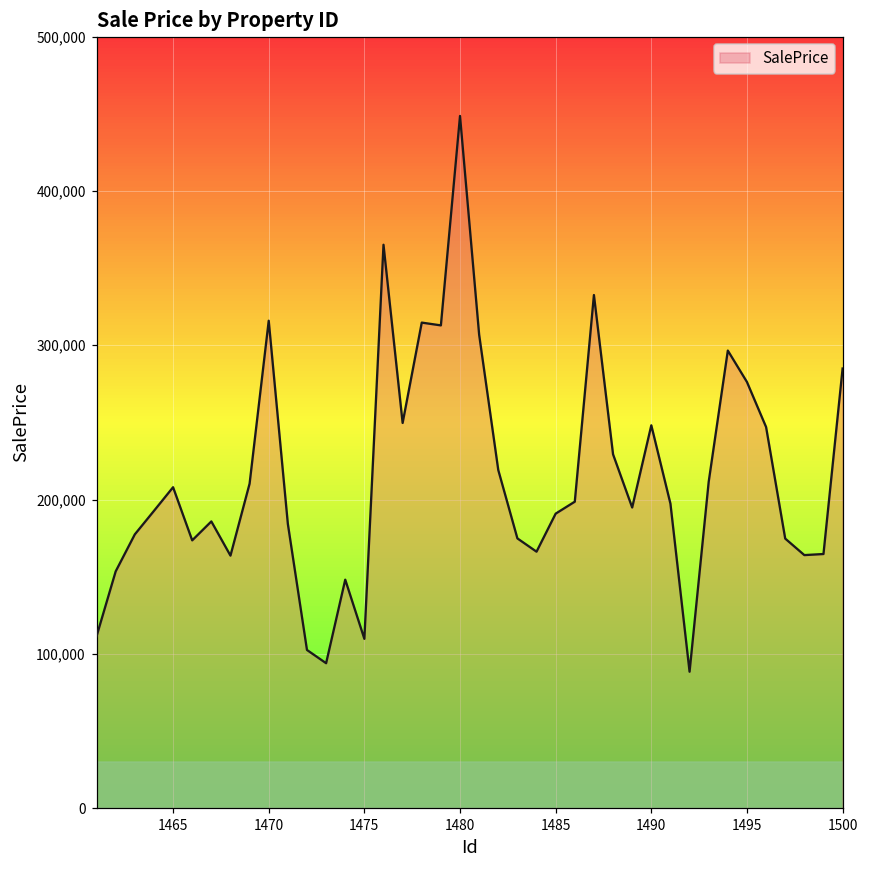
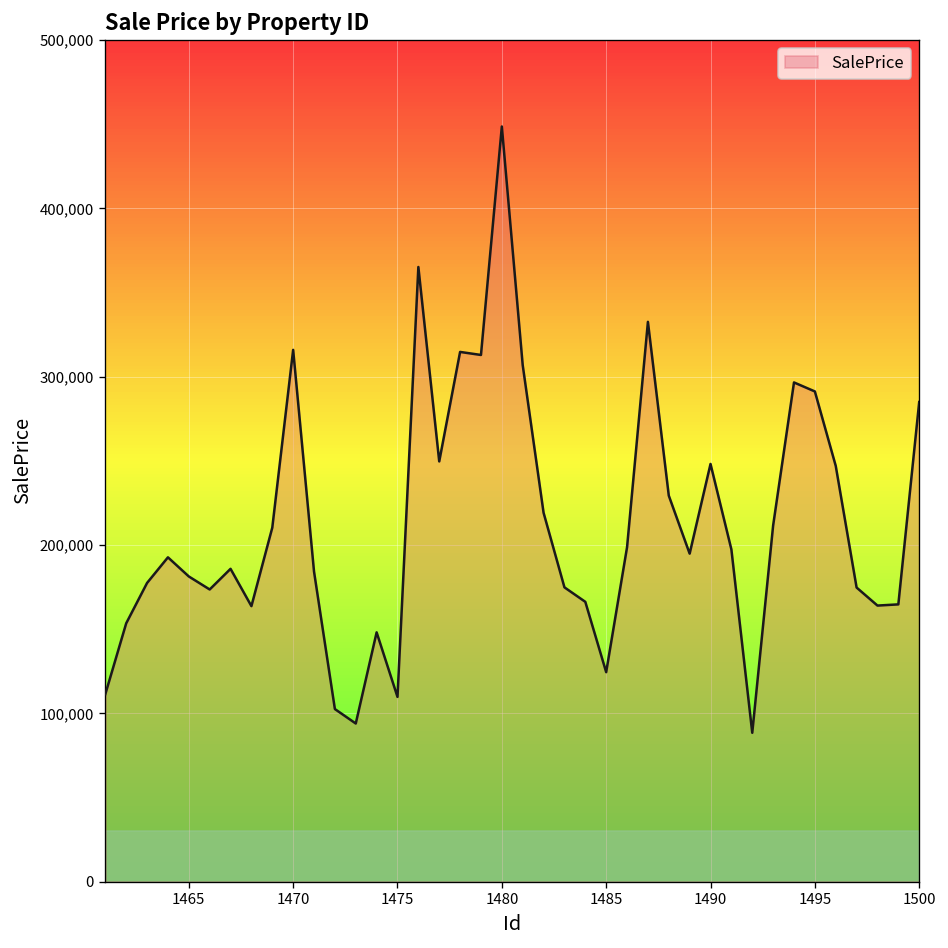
1465: 208,000 -> 181,000
1485: 191,000 -> 124,000
1495: 276,000 -> 291,000
